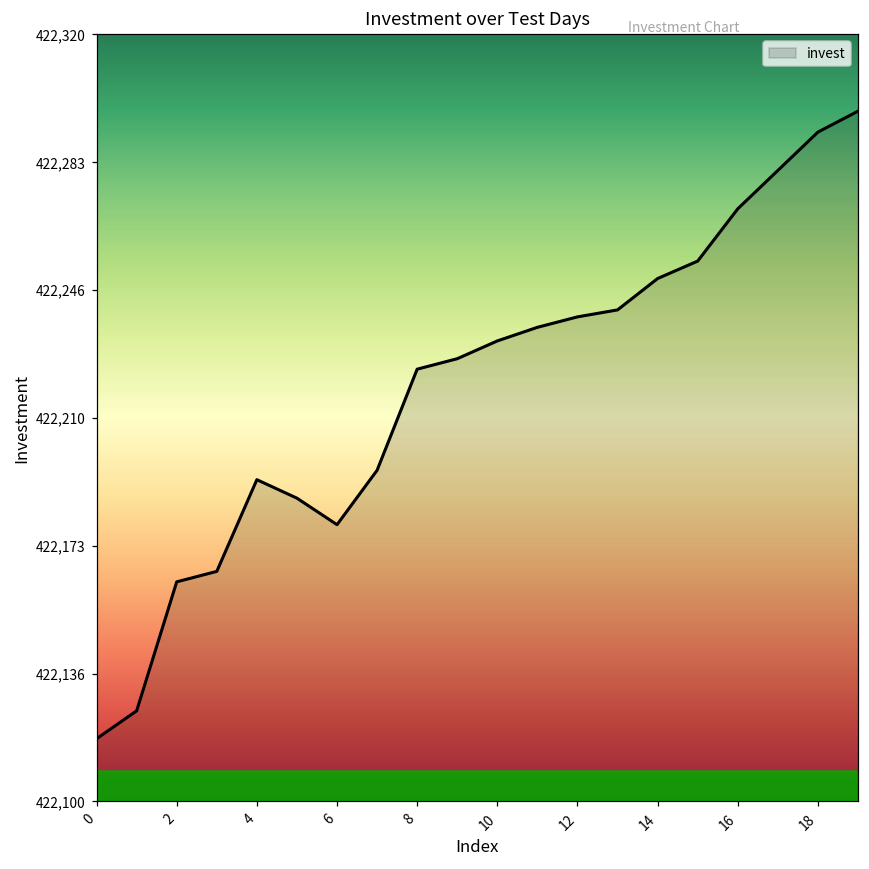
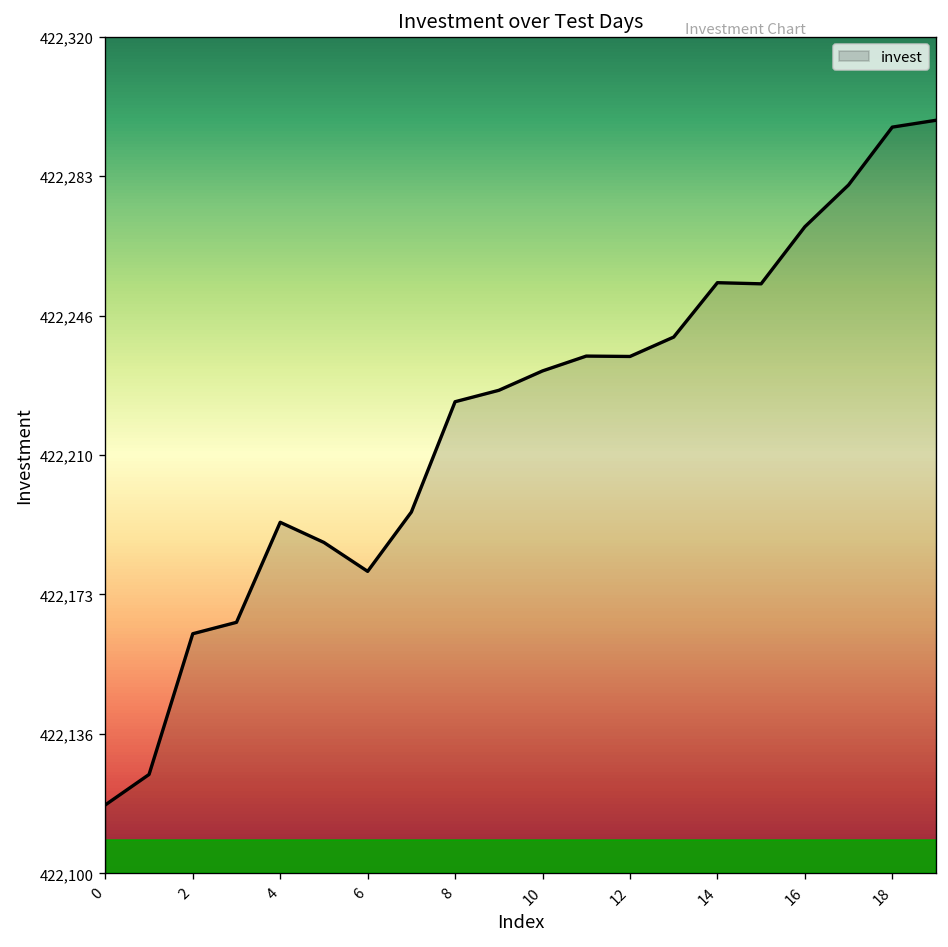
12: 422,239 -> 422,236
14: 422,250 -> 422,255
18: 422,292 -> 422,296
